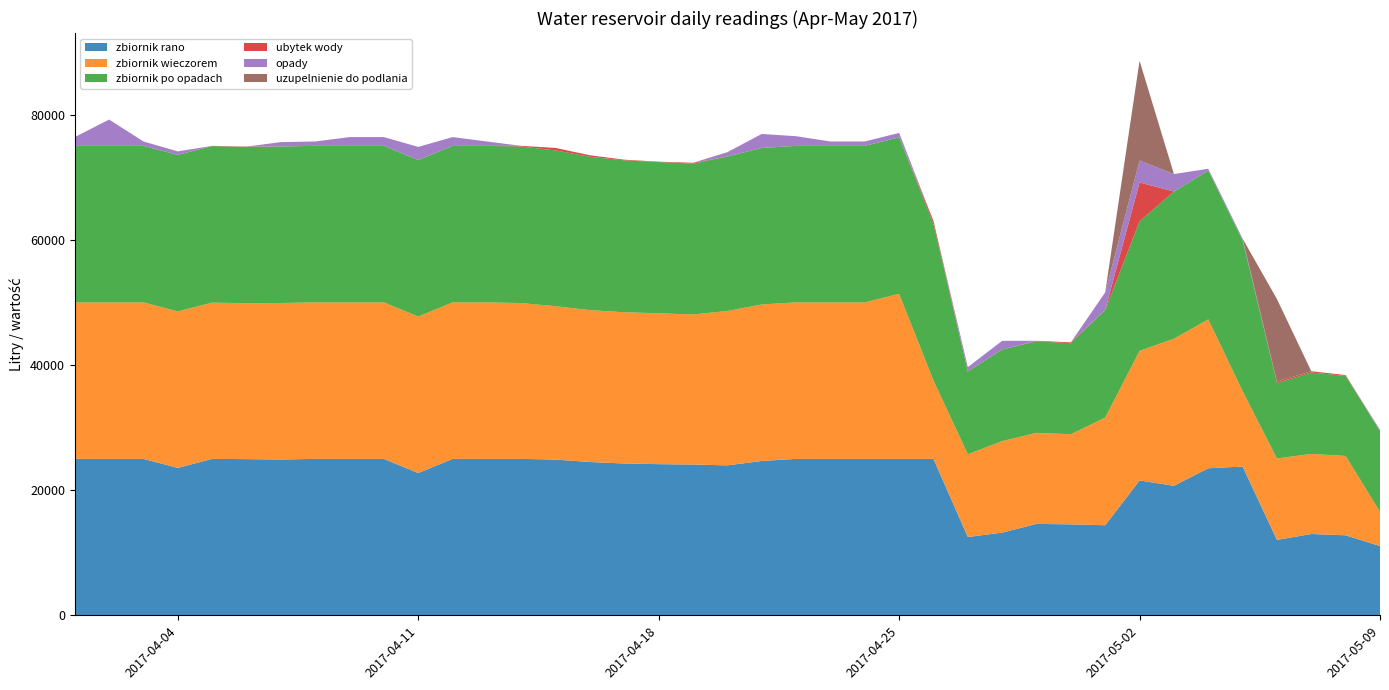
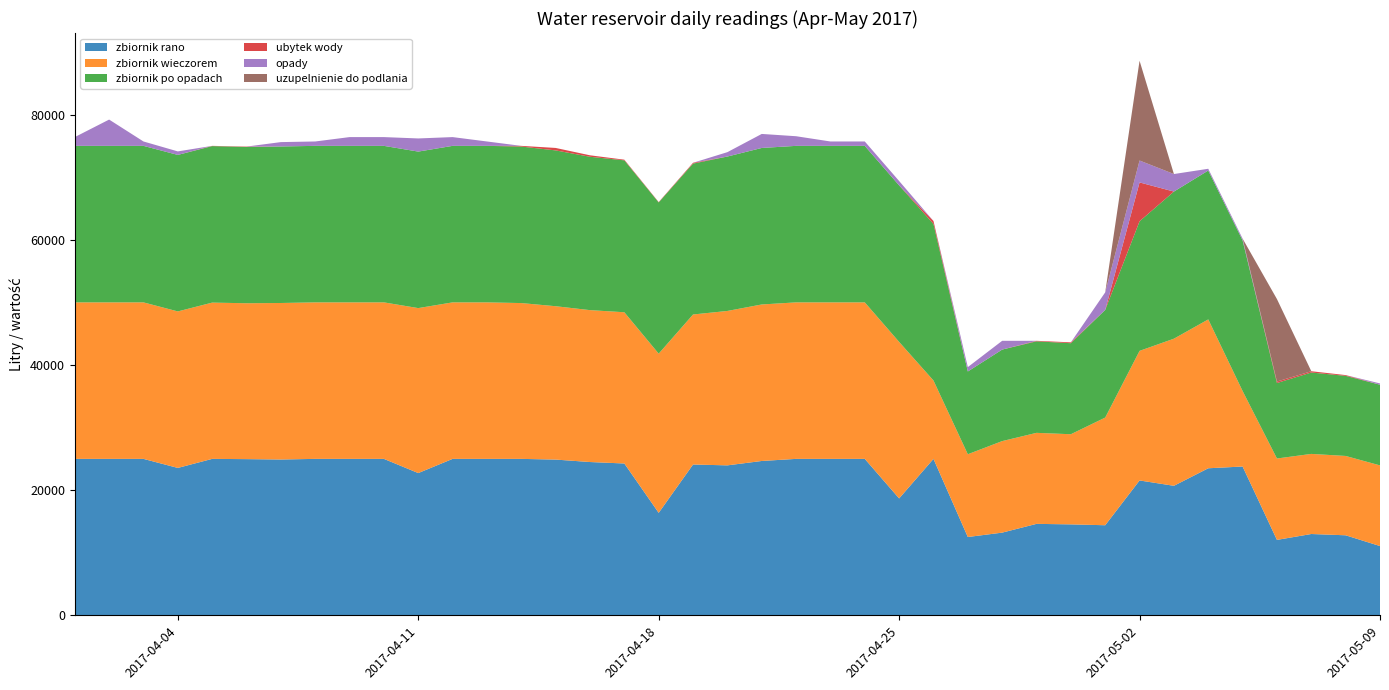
zbiornik wieczorem, 2017-04-11: 25000 -> 26000
zbiornik rano, 2017-04-18: 24000 -> 16000
zbiornik wieczorem, 2017-04-18: 24000 -> 25000
zbiornik rano, 2017-04-25: 25000 -> 19000
zbiornik wieczorem, 2017-04-25: 26000 -> 25000
zbiornik wieczorem, 2017-05-09: 5000 -> 13000
